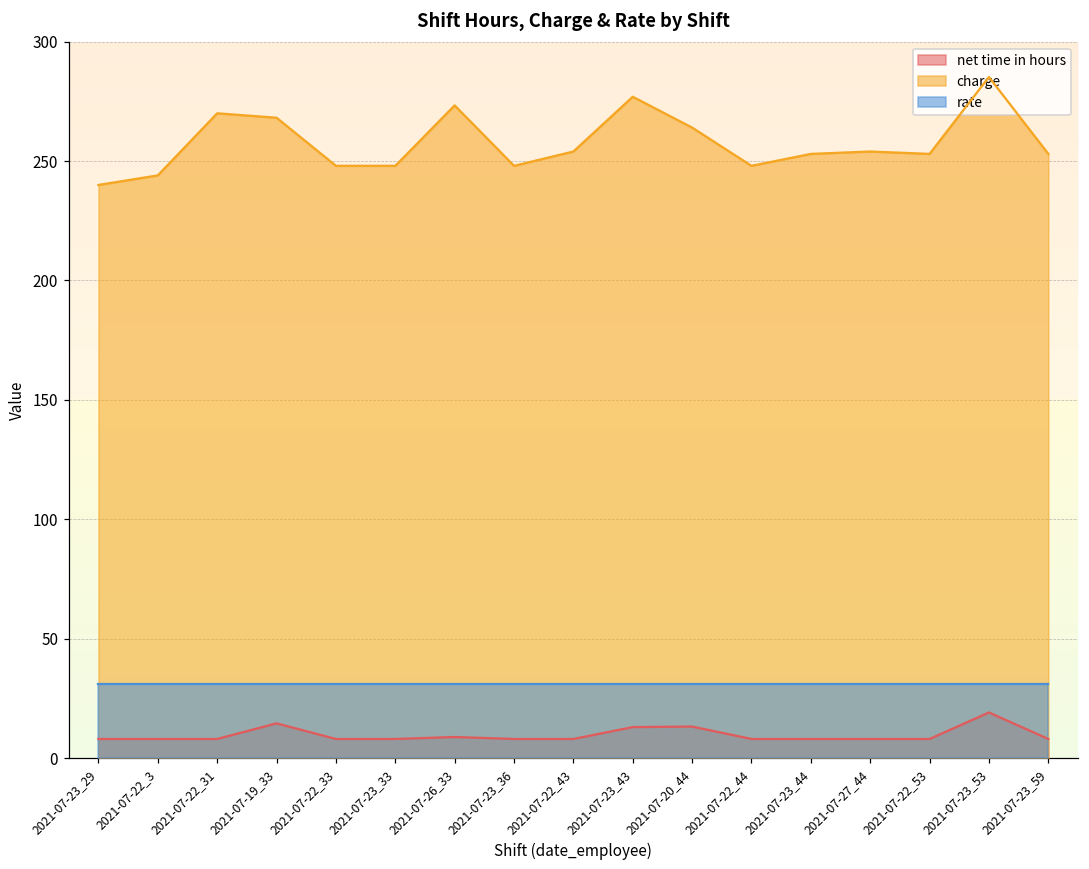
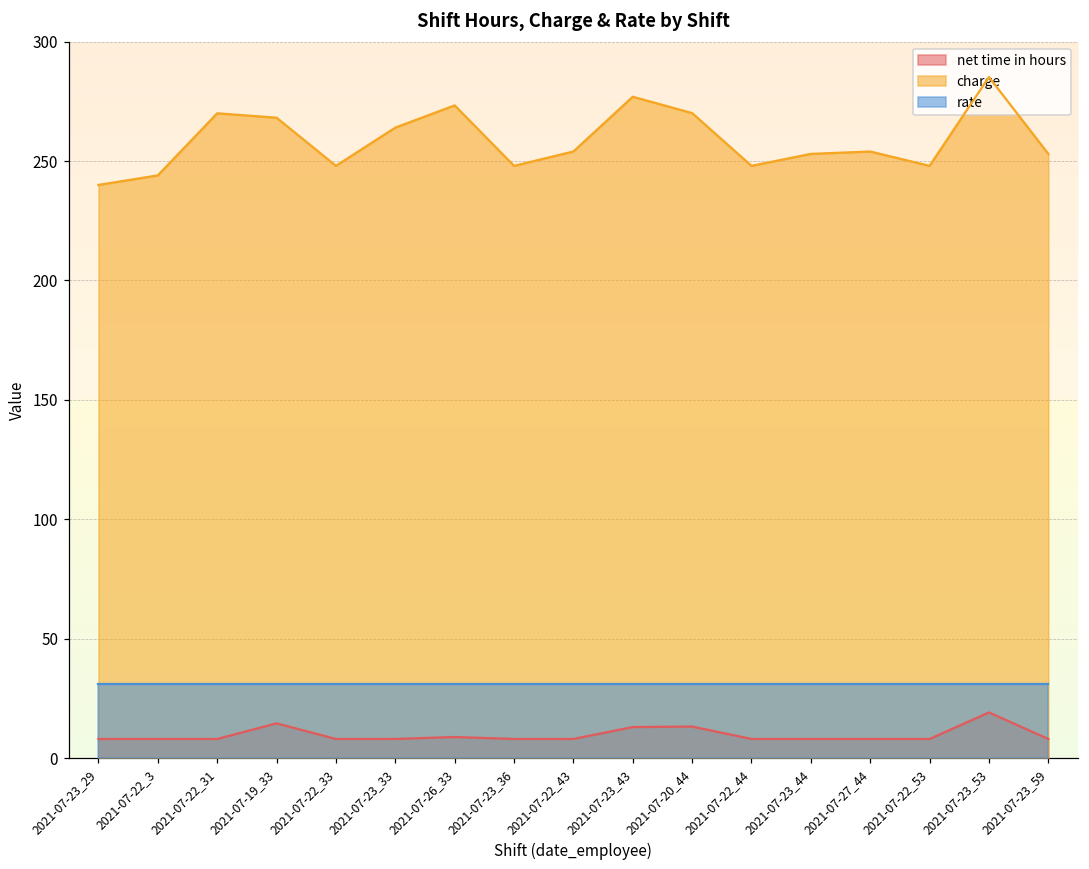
charge, 2021-07-23_33: 248 -> 264
charge, 2021-07-20_44: 264 -> 270
charge, 2021-07-22_53: 253 -> 248
